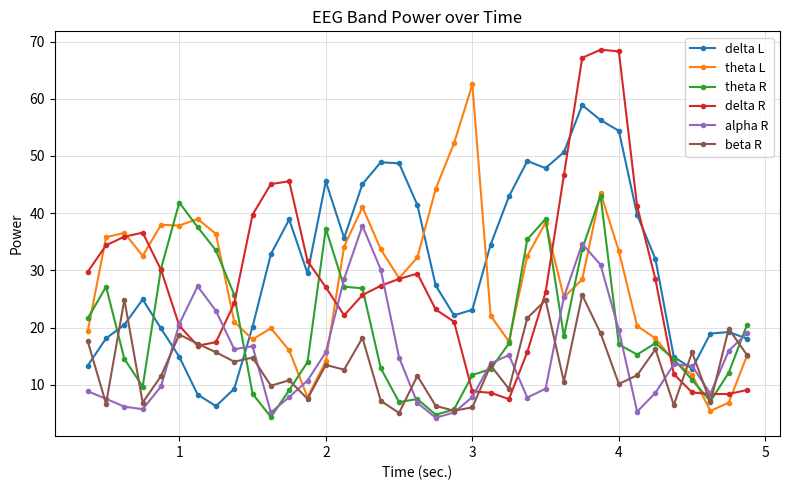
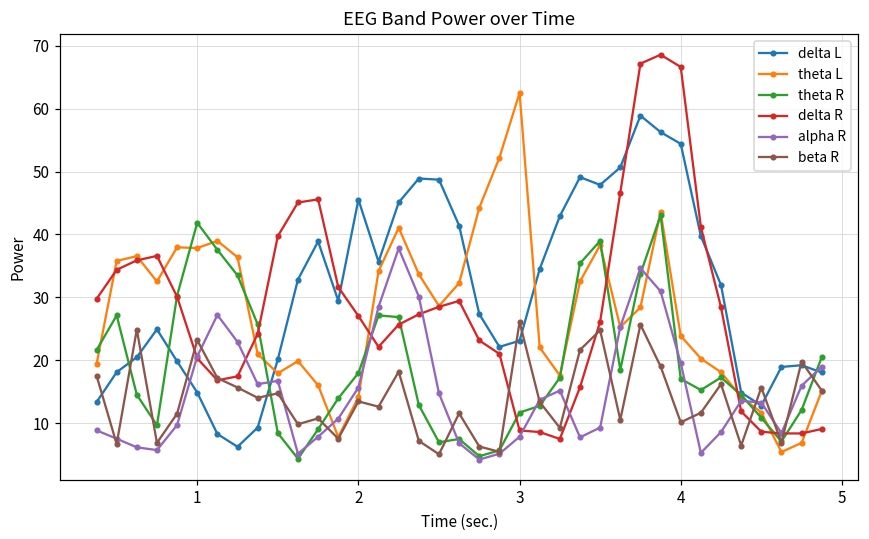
beta R, 1: 19 -> 23
theta R, 2: 37 -> 18
beta R, 3: 6 -> 26
theta L, 4: 33 -> 24
delta R, 4: 68 -> 67
